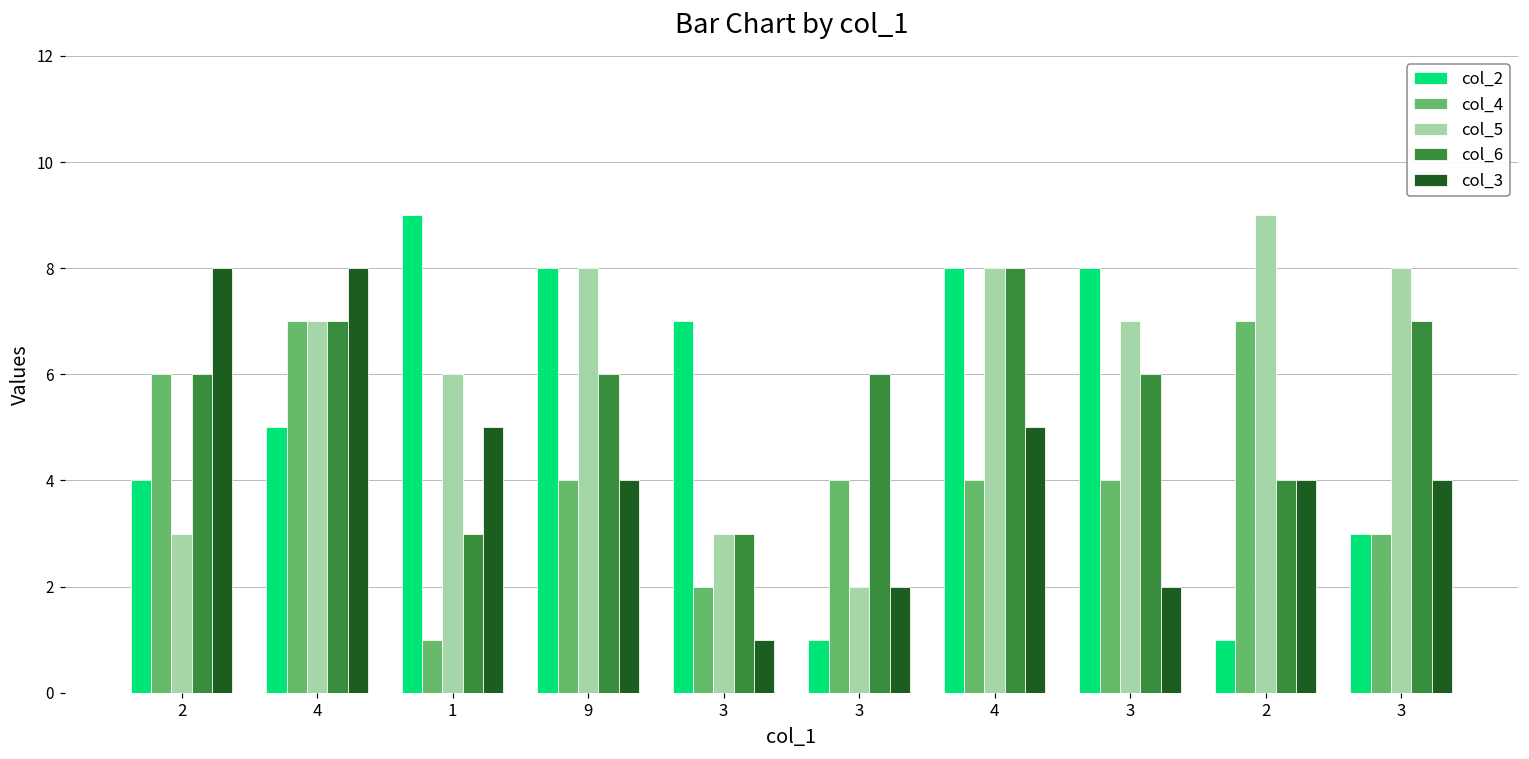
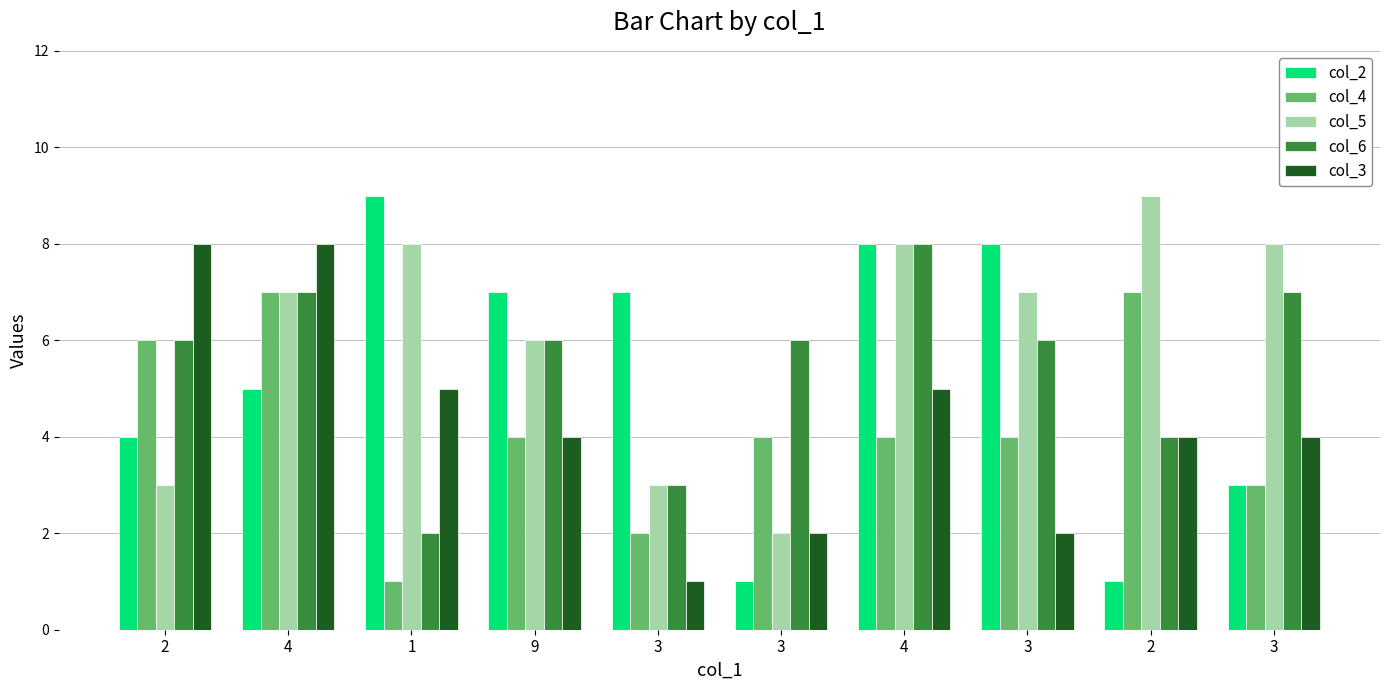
col_5, 1: 6 -> 8
col_6, 1: 3 -> 2
col_2, 9: 8 -> 7
col_5, 9: 8 -> 6
